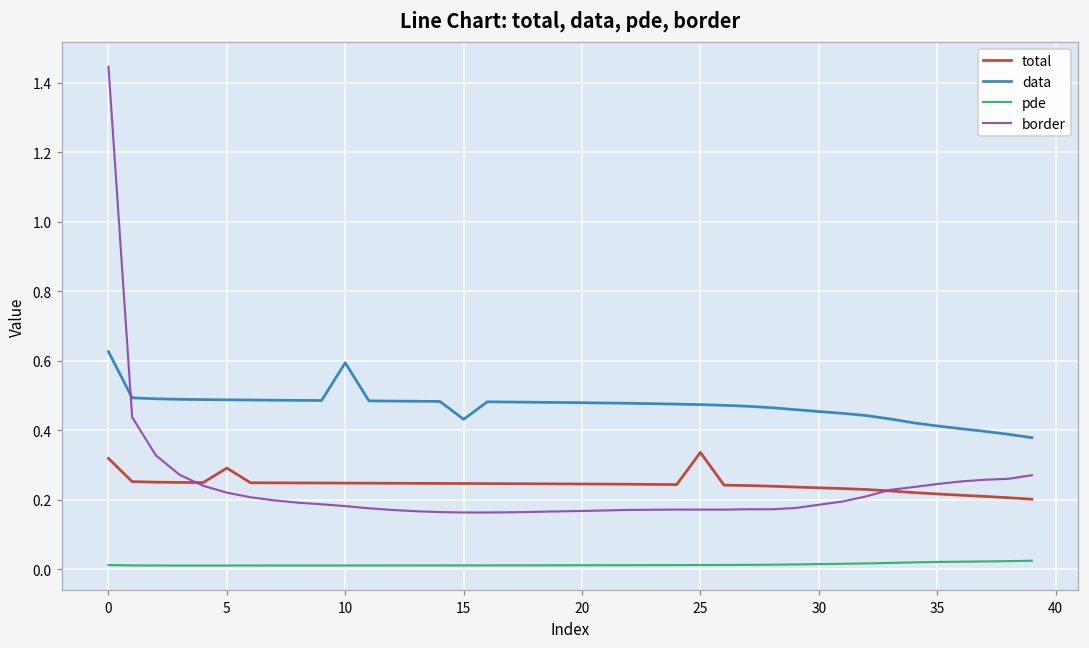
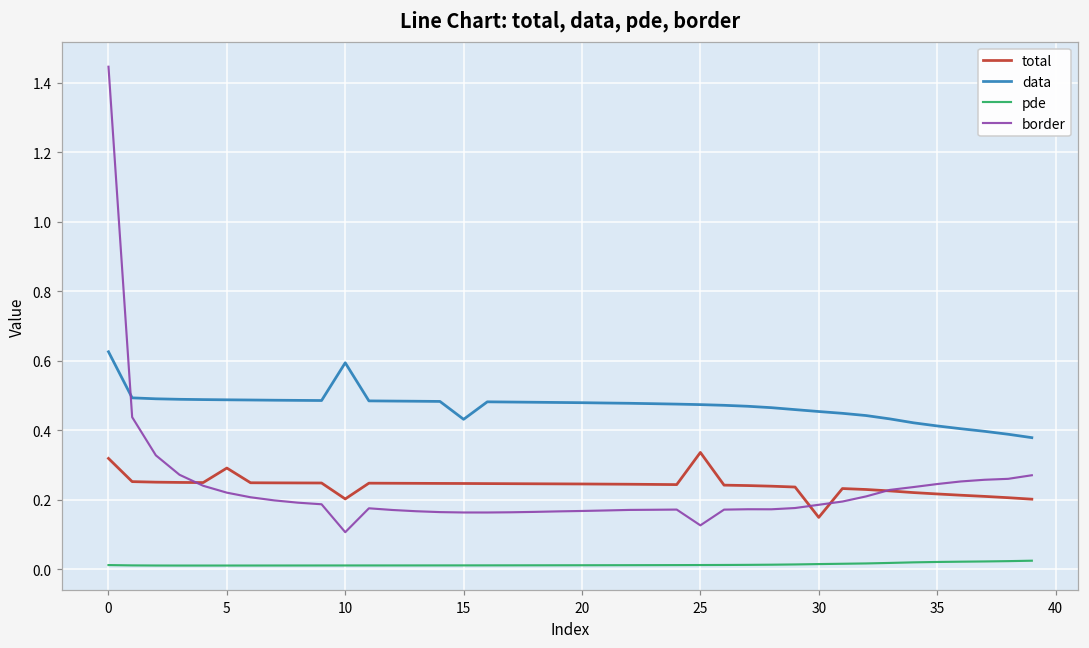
total, 10: 0.25 -> 0.20
border, 10: 0.18 -> 0.11
border, 25: 0.17 -> 0.13
total, 30: 0.23 -> 0.15
